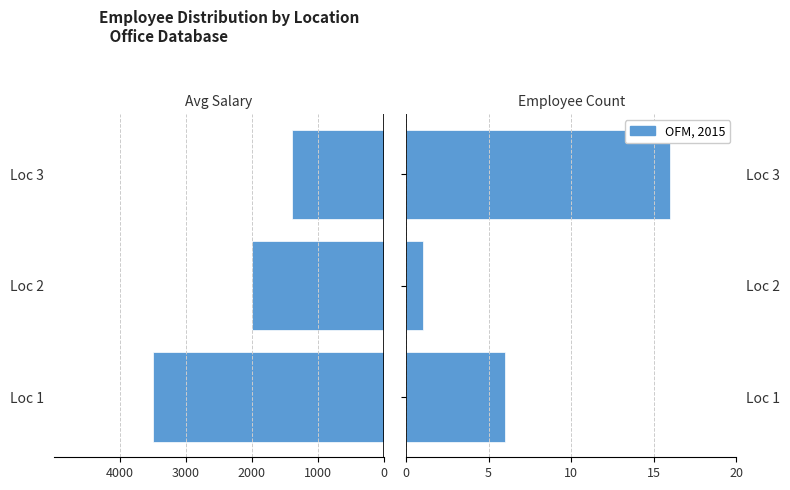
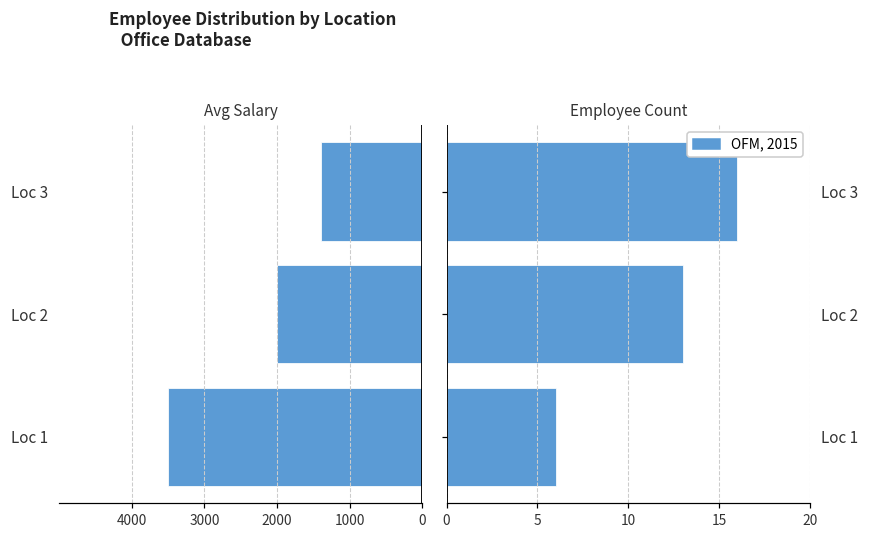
Employee Count, Loc 2: 1 -> 13
